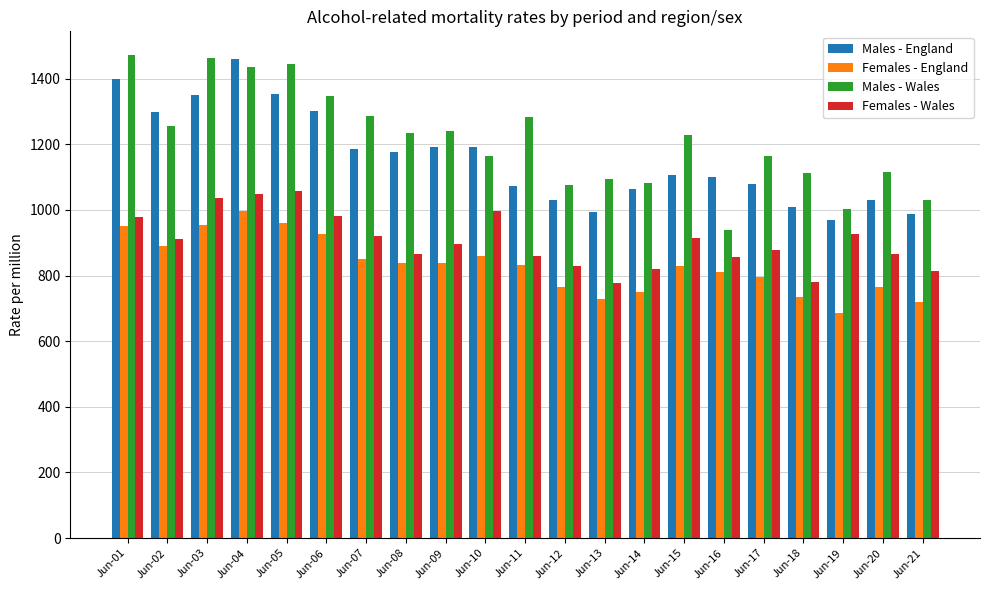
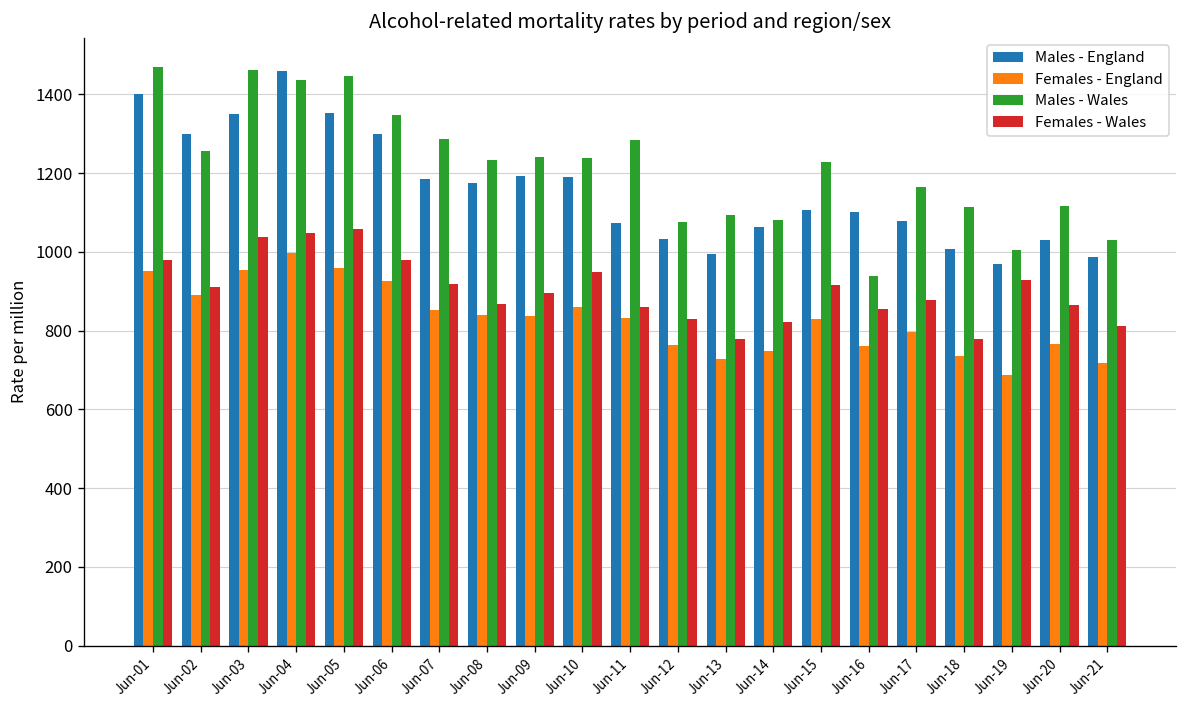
Males - Wales, Jun-10: 1160 -> 1240
Females - Wales, Jun-10: 1000 -> 950
Females - England, Jun-16: 810 -> 760
